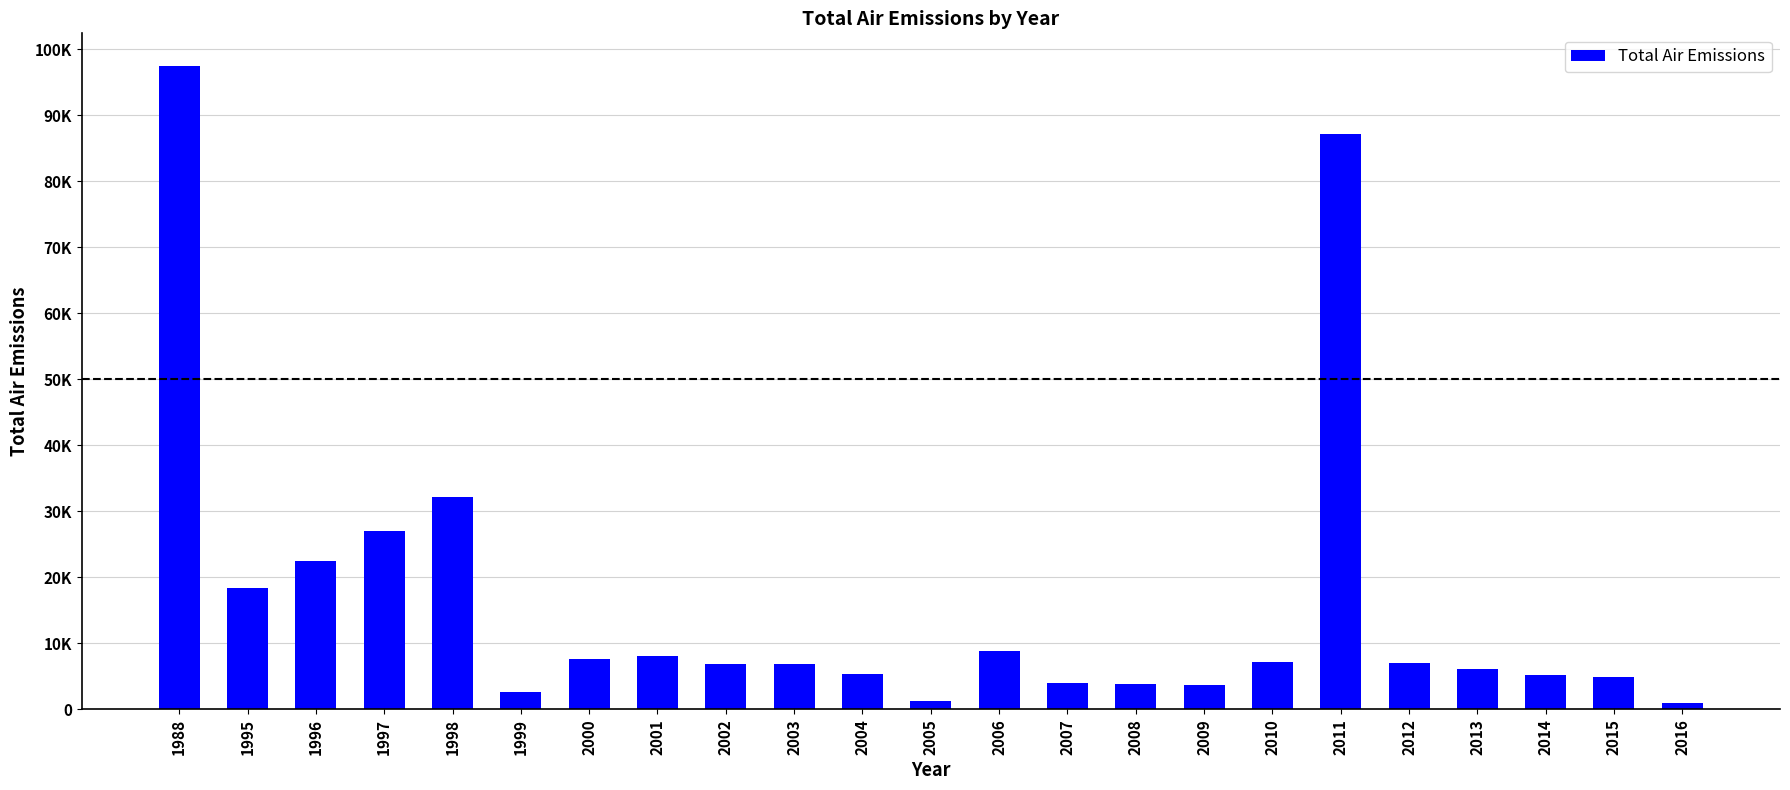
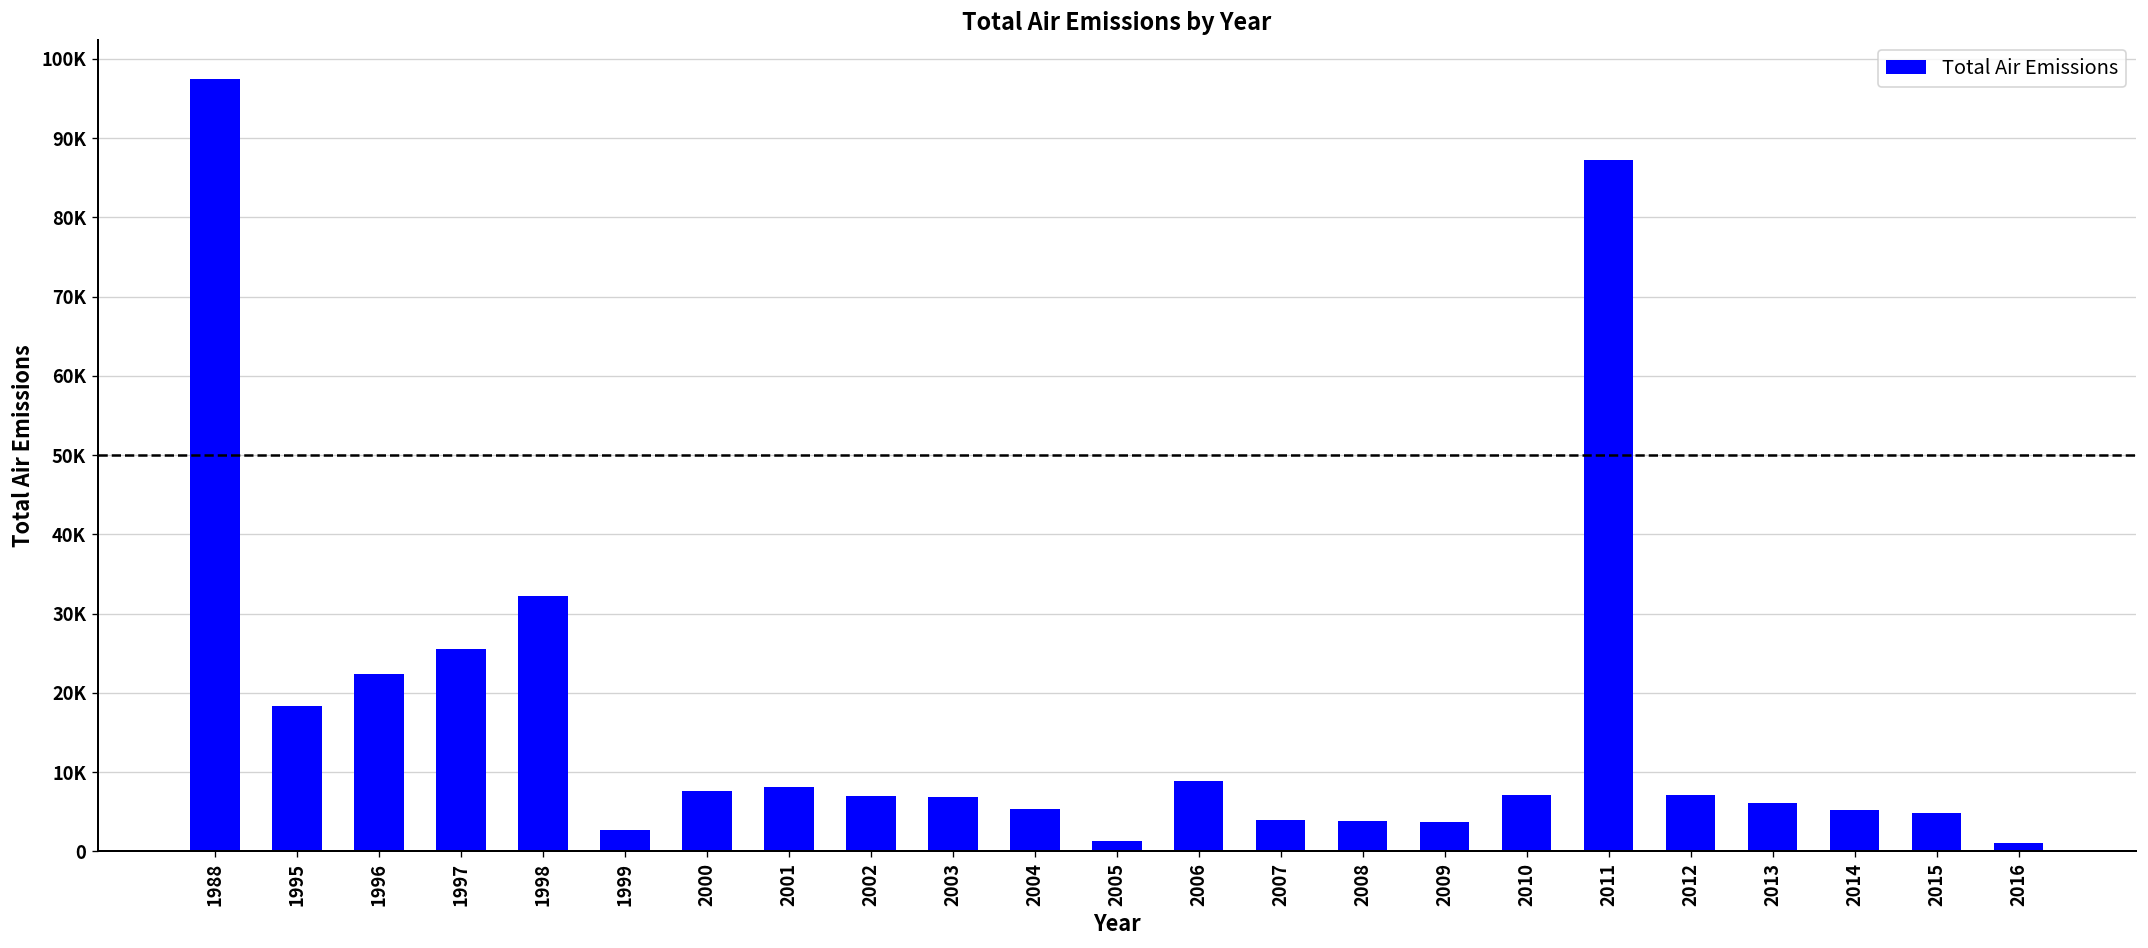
1997: 27000 -> 25000
